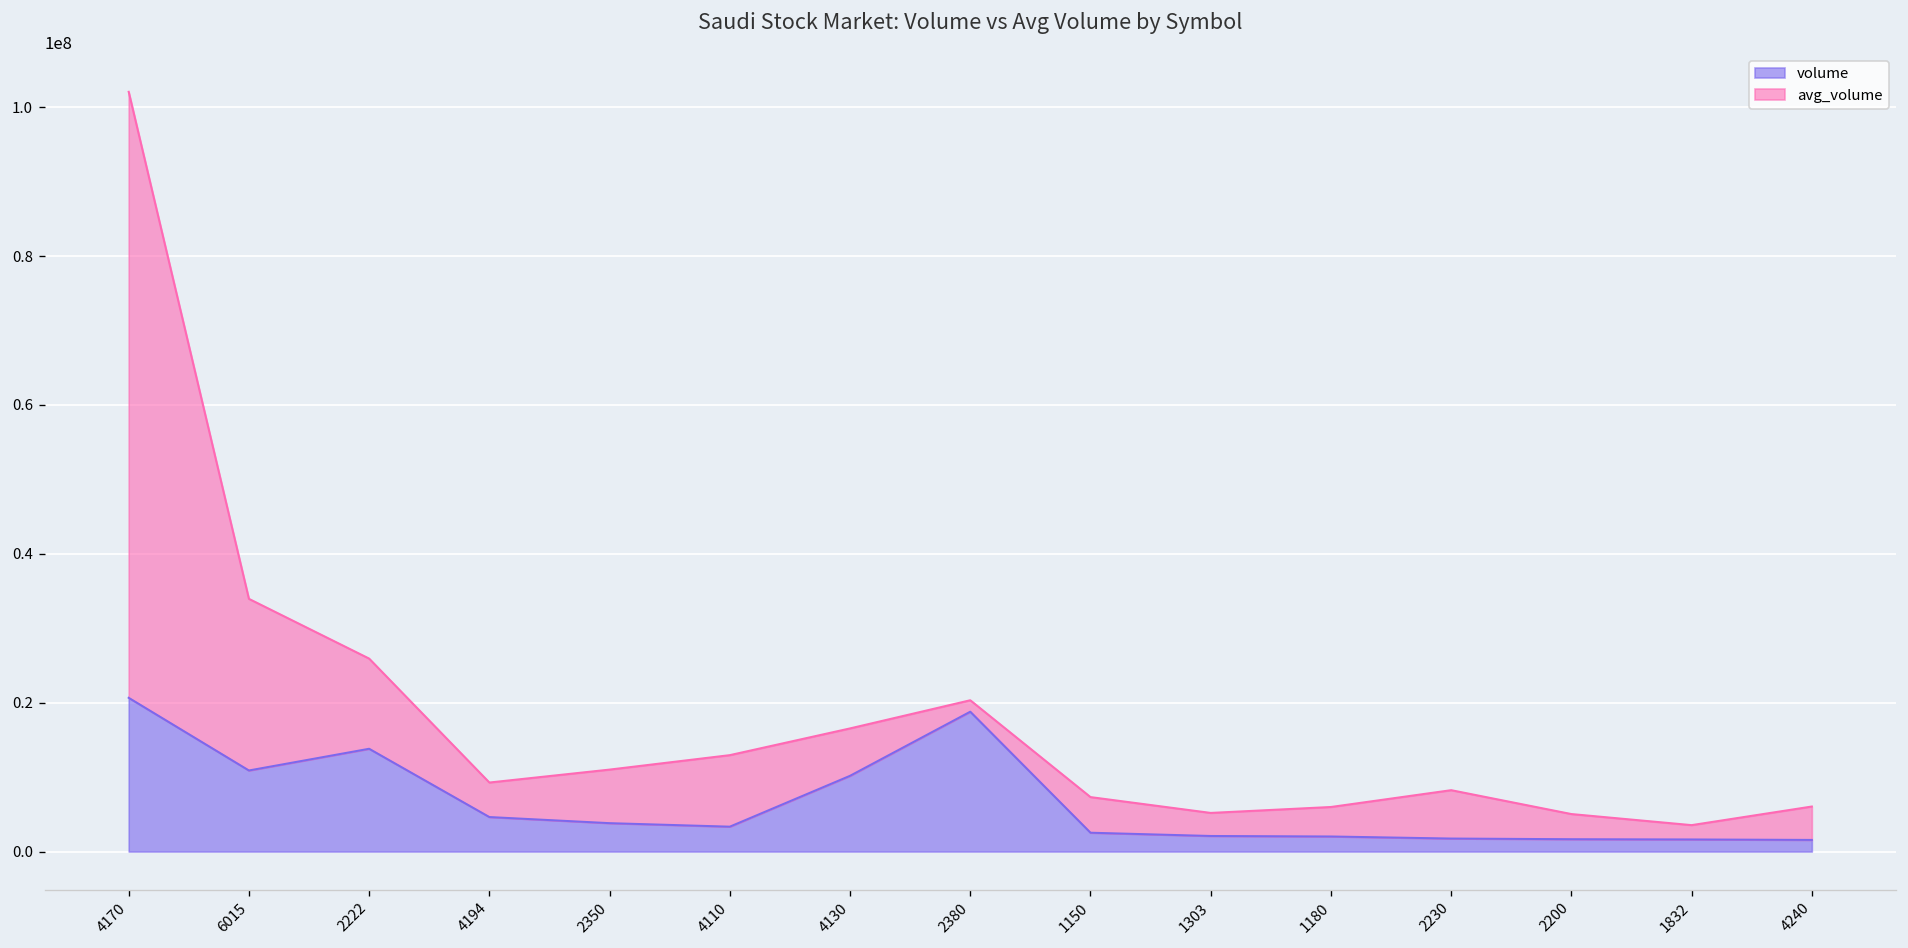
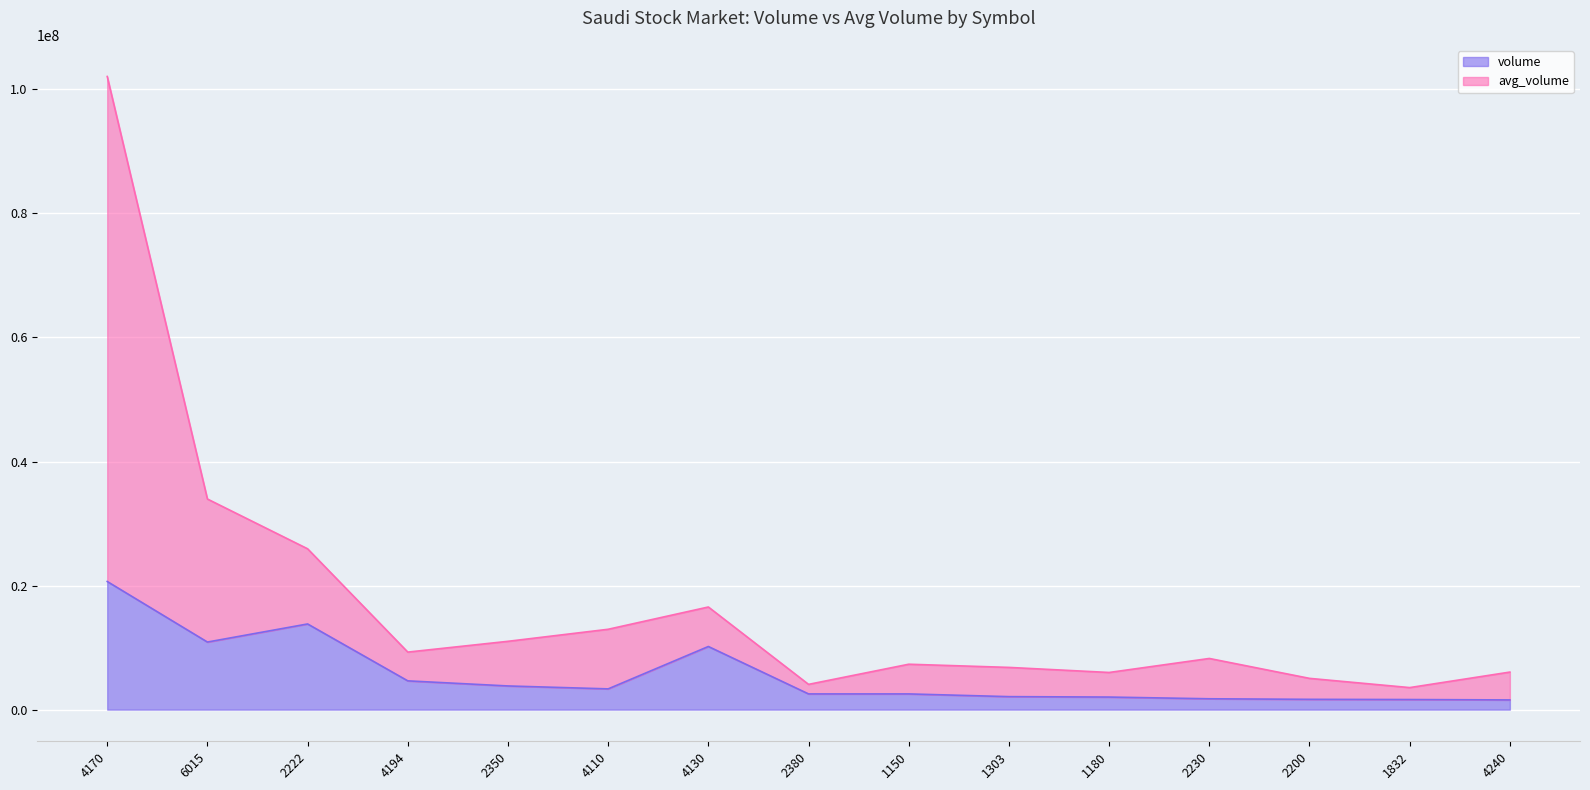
volume, 2380: 19000000 -> 3000000
avg_volume, 1303: 3000000 -> 5000000
